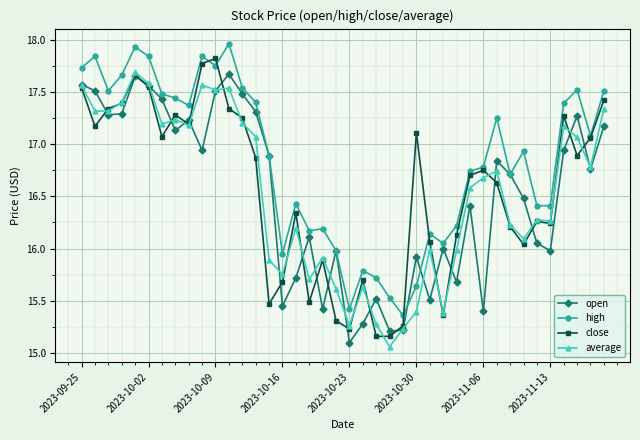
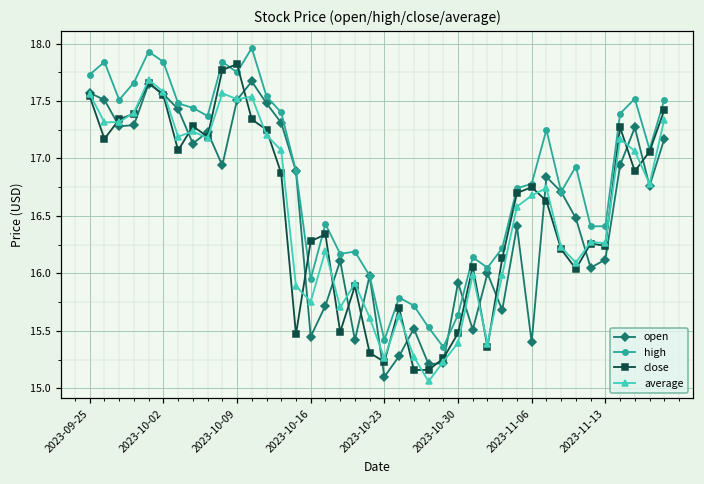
close, 2023-10-16: 15.68 -> 16.28
close, 2023-10-30: 17.11 -> 15.48
open, 2023-11-13: 15.98 -> 16.12
